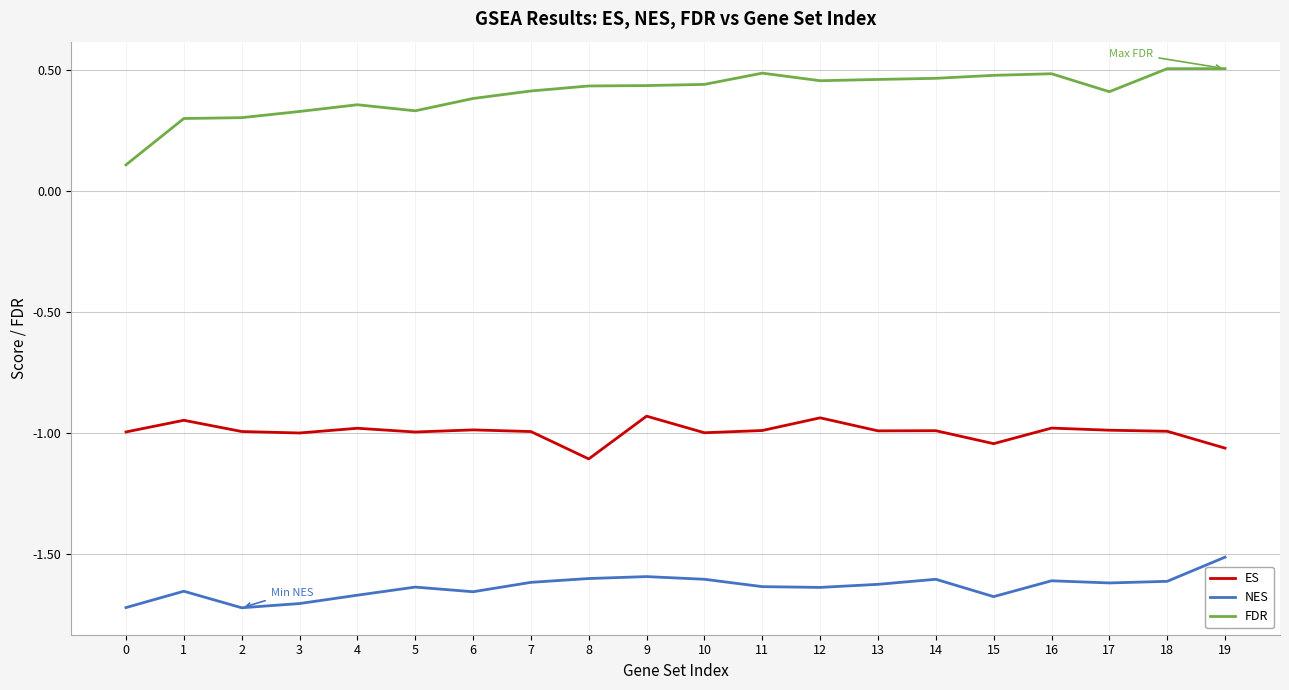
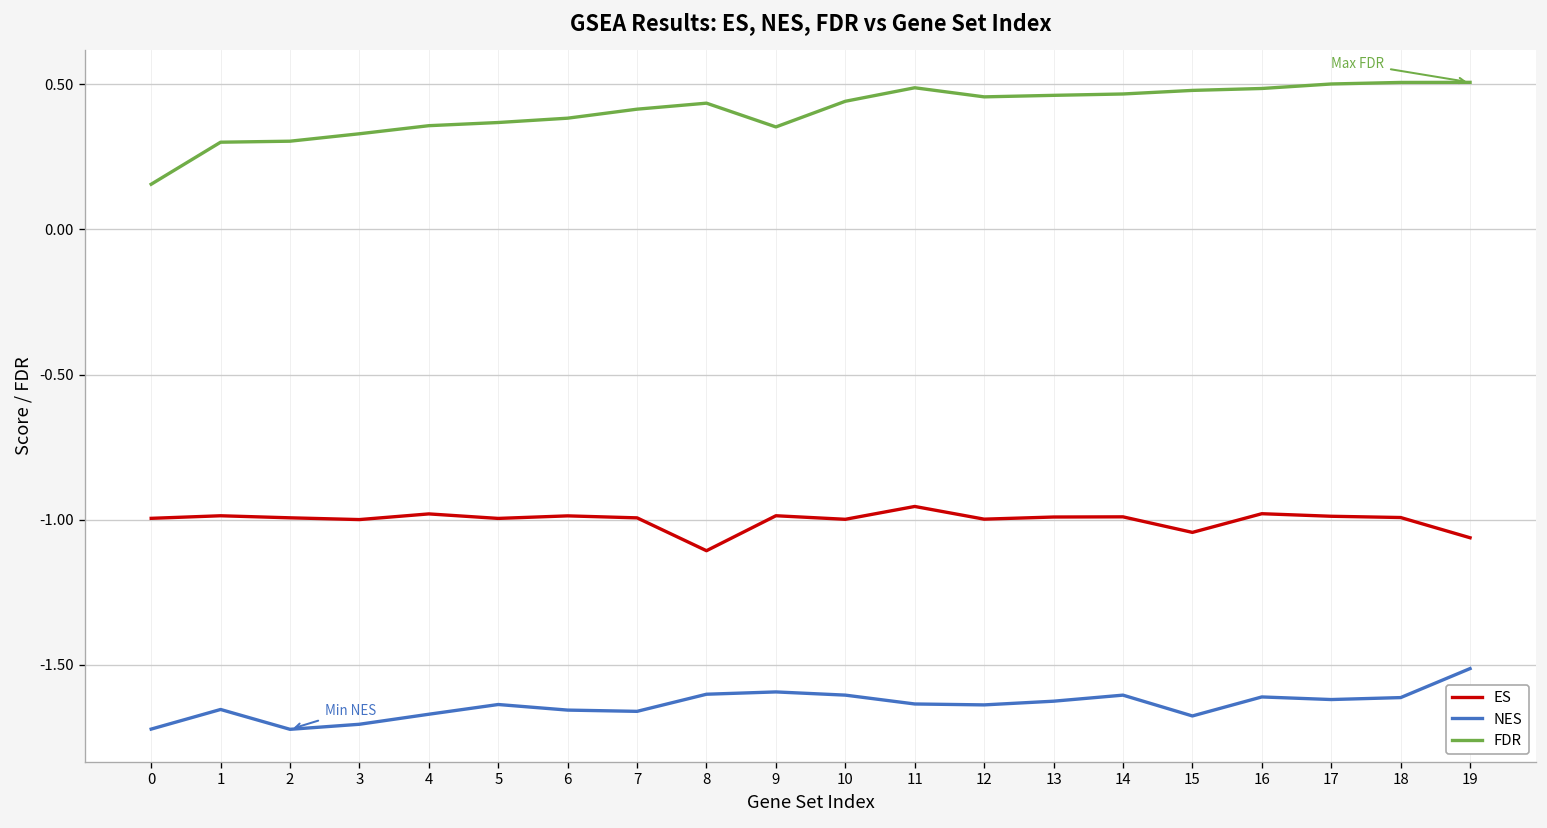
FDR, 0: 0.11 -> 0.16
ES, 1: -0.95 -> -0.99
FDR, 5: 0.33 -> 0.37
NES, 7: -1.62 -> -1.66
ES, 9: -0.93 -> -0.99
FDR, 9: 0.44 -> 0.35
ES, 11: -0.99 -> -0.95
ES, 12: -0.94 -> -1.00
FDR, 17: 0.41 -> 0.50
